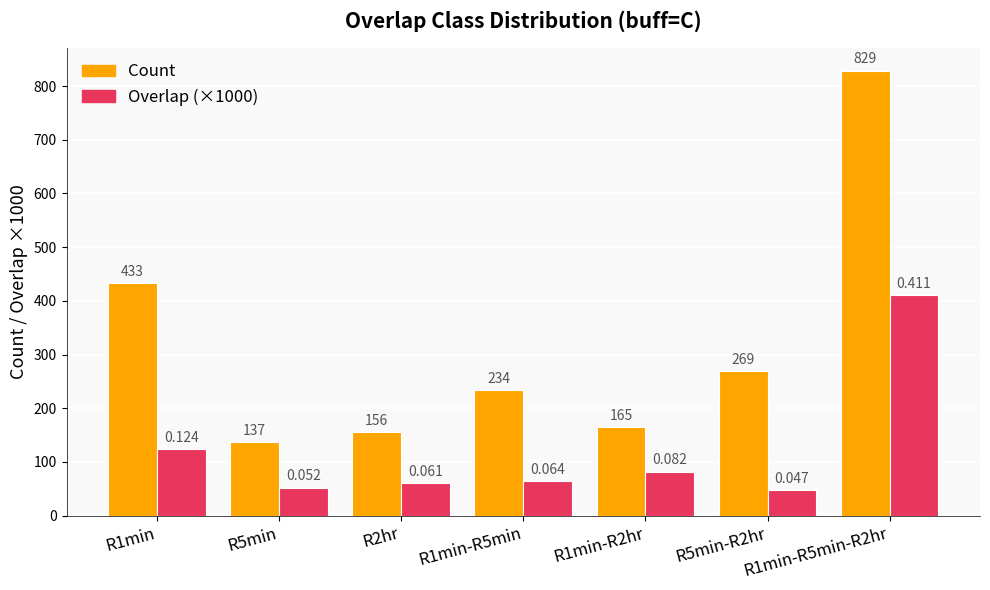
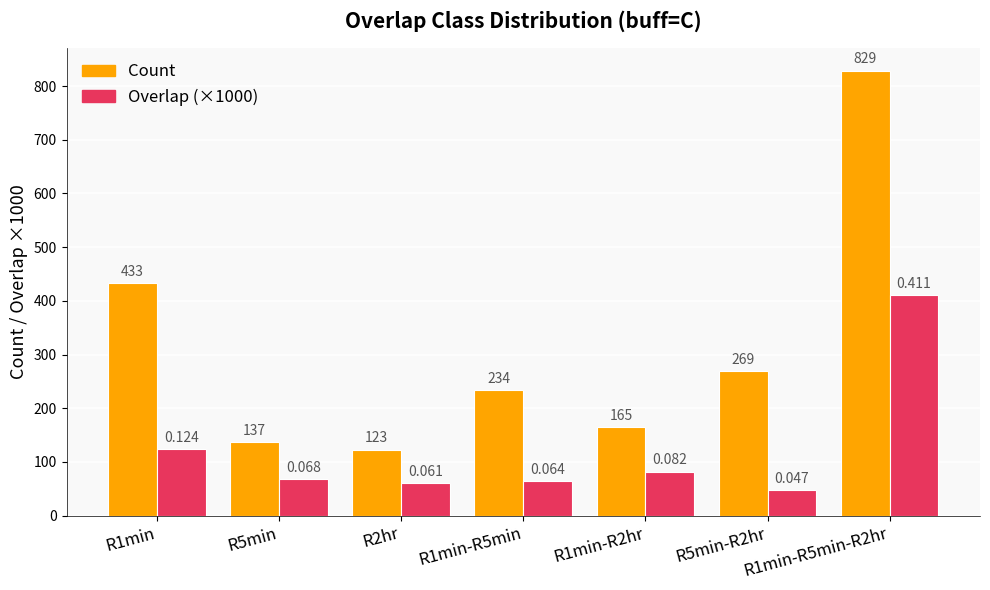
Overlap (×1000), R5min: 0.052 -> 0.068
Count, R2hr: 156 -> 123
